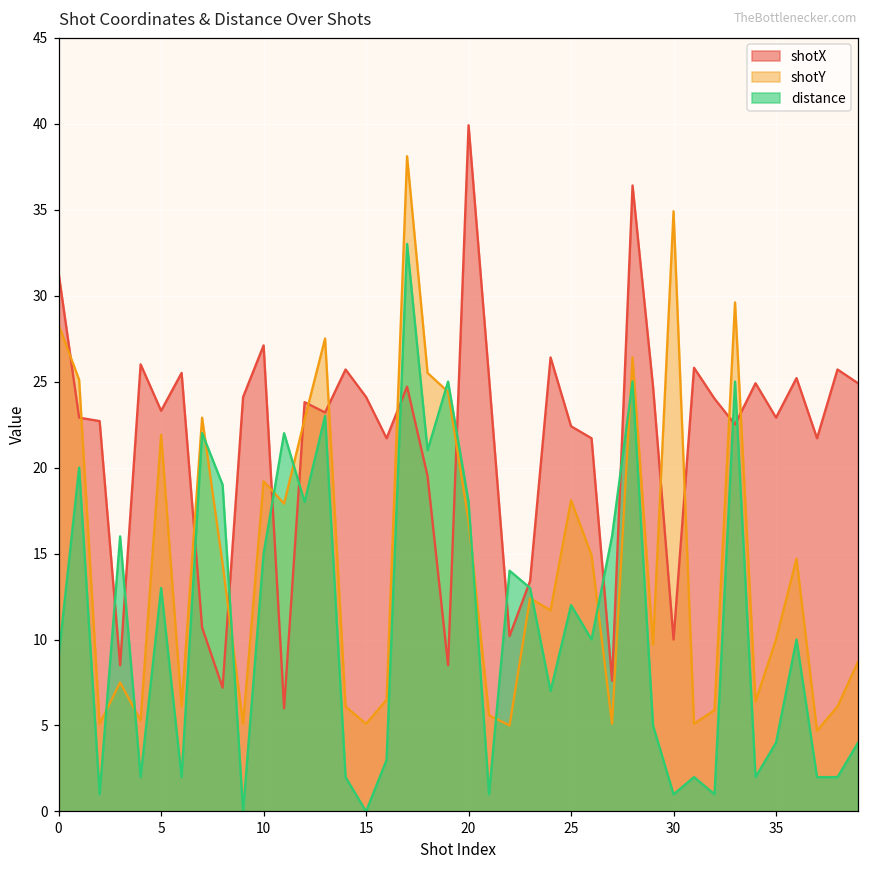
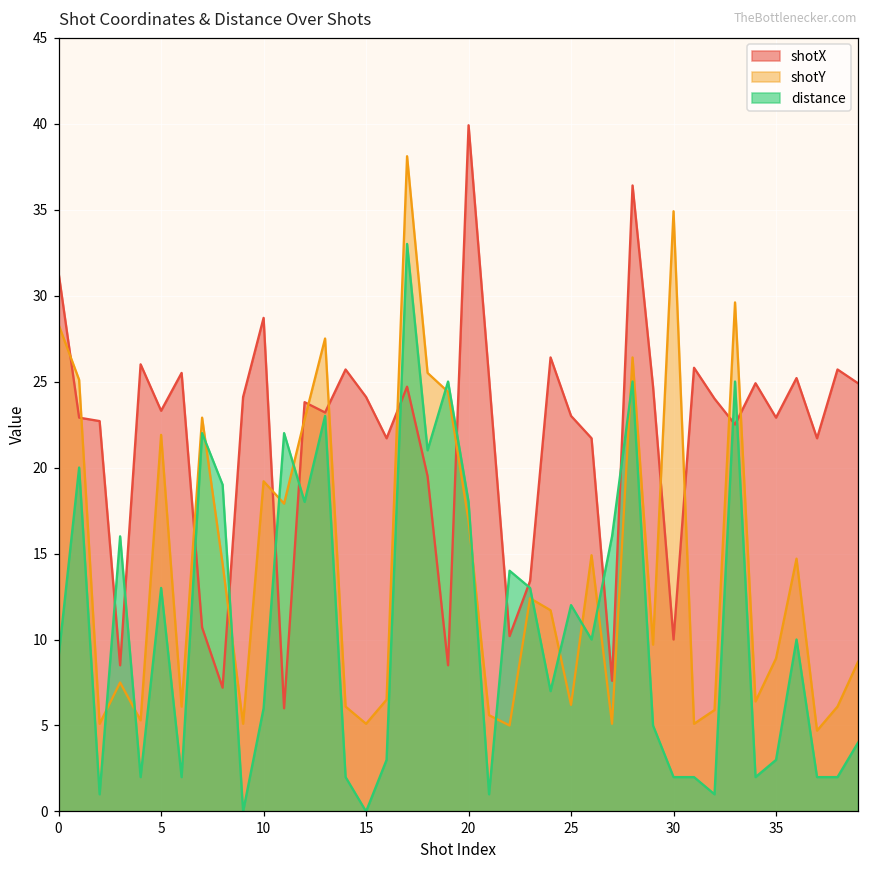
shotX, 10: 27.1 -> 28.7
distance, 10: 15 -> 6
shotX, 25: 22.4 -> 23.0
shotY, 25: 18.1 -> 6.2
distance, 30: 1 -> 2
shotY, 35: 10.0 -> 8.9
distance, 35: 4 -> 3
